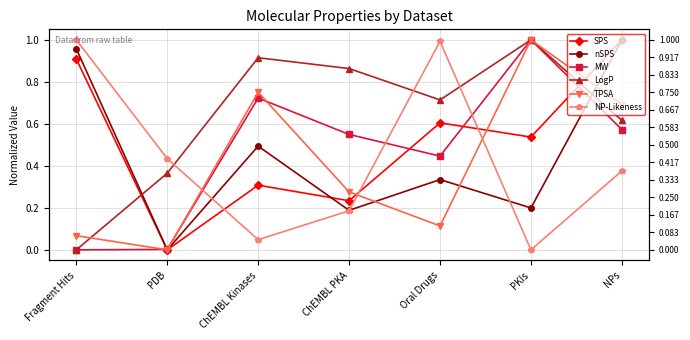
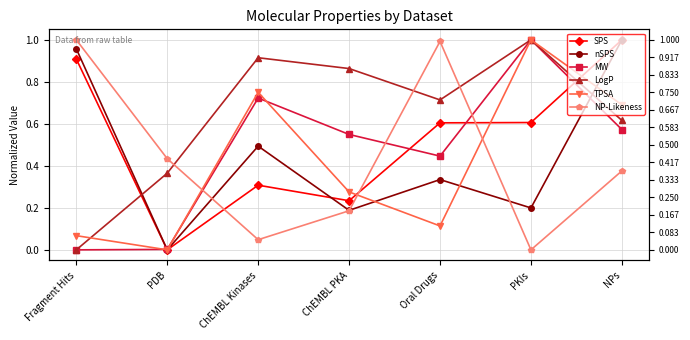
SPS, PKIs: 0.54 -> 0.61
